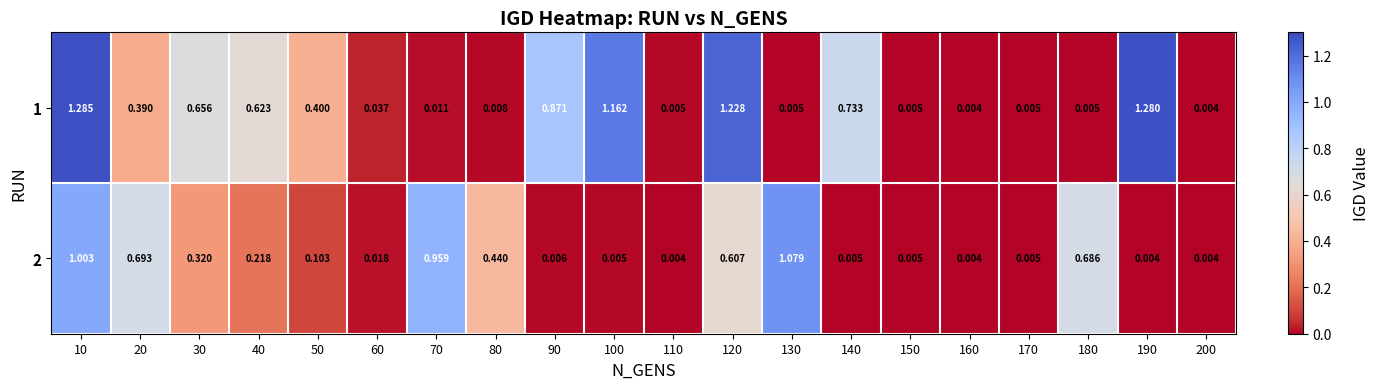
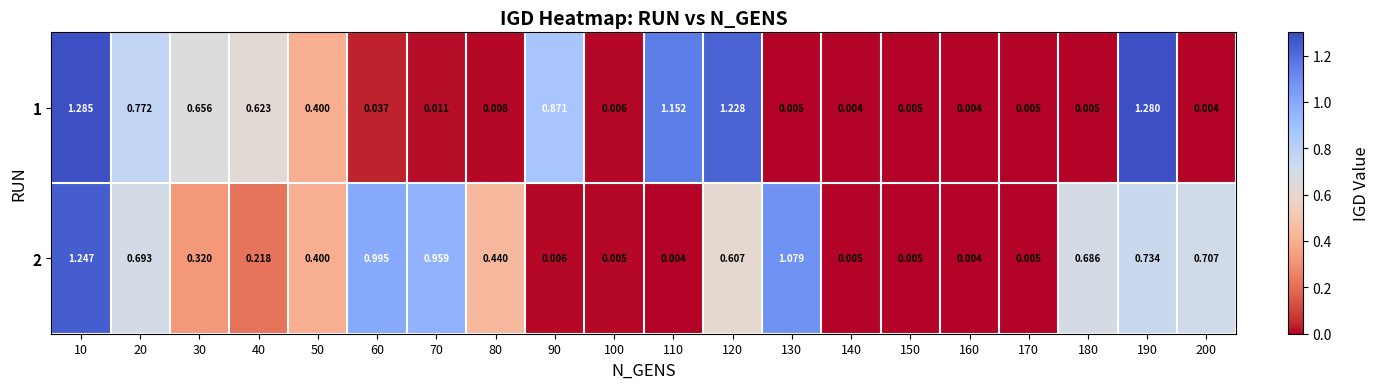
1, 20: 0.390 -> 0.772
1, 100: 1.162 -> 0.006
1, 110: 0.005 -> 1.152
1, 140: 0.733 -> 0.004
2, 10: 1.003 -> 1.247
2, 50: 0.103 -> 0.400
2, 60: 0.018 -> 0.995
2, 190: 0.004 -> 0.734
2, 200: 0.004 -> 0.707
